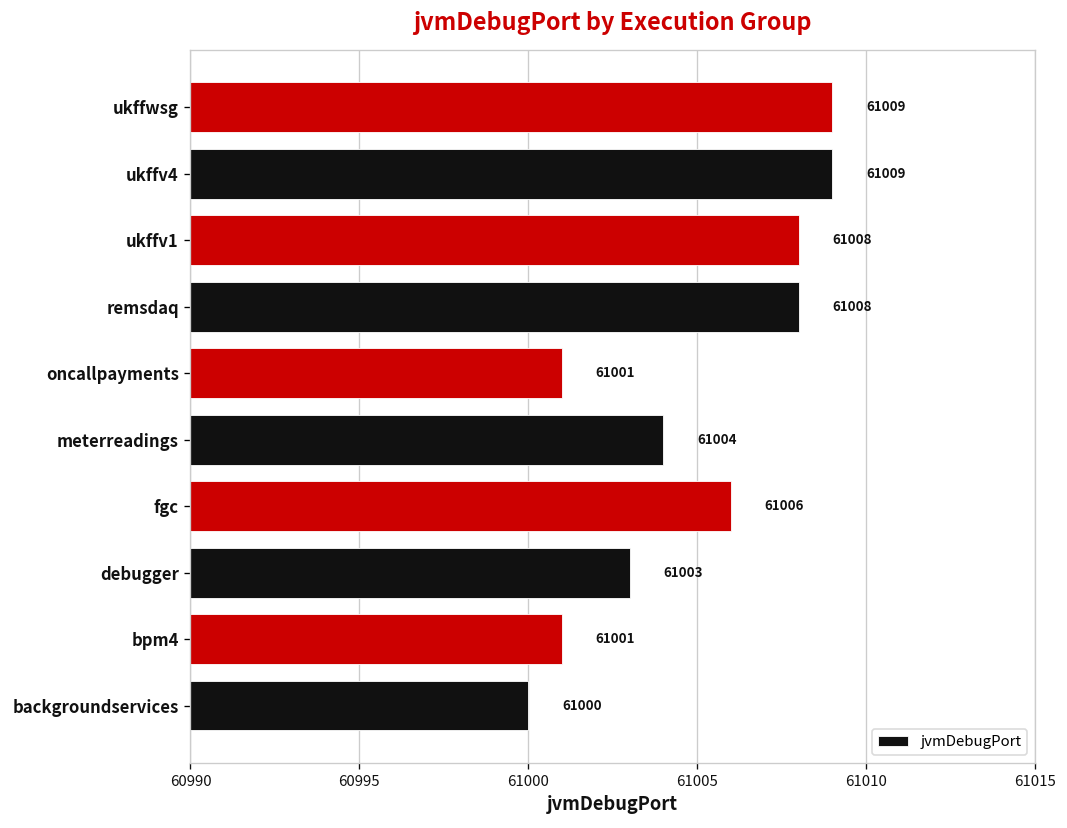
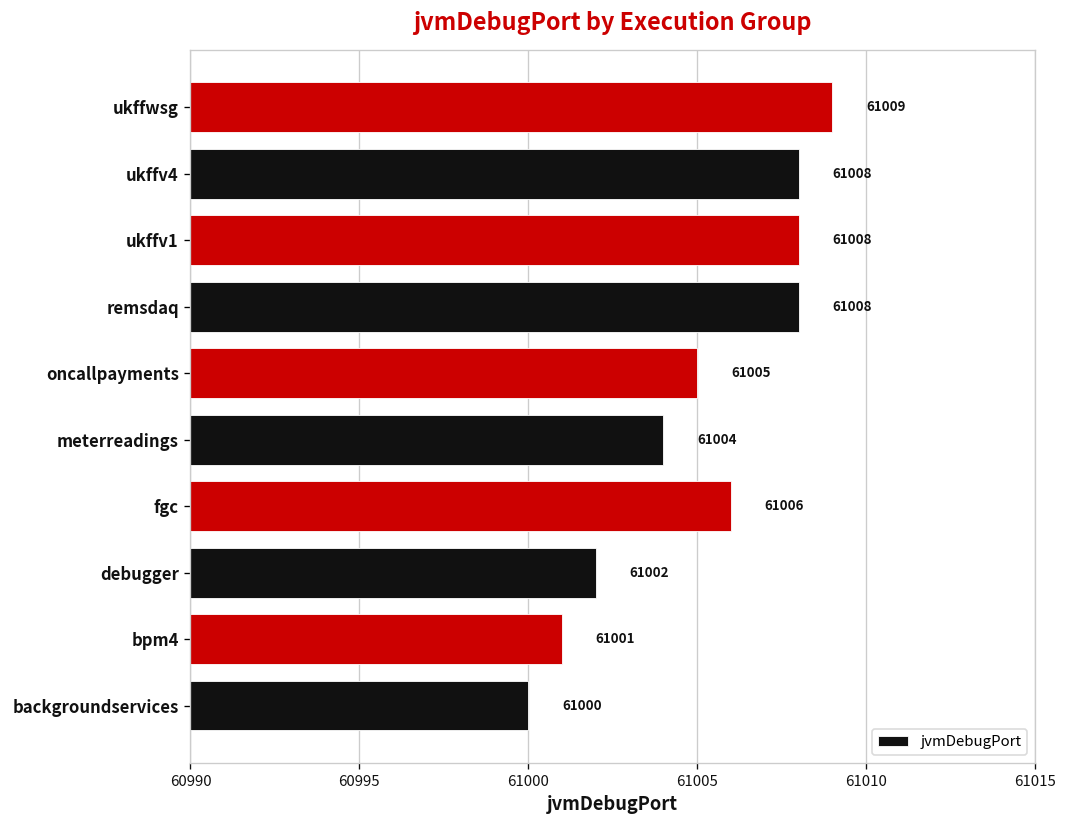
ukffv4: 61009 -> 61008
oncallpayments: 61001 -> 61005
debugger: 61003 -> 61002
